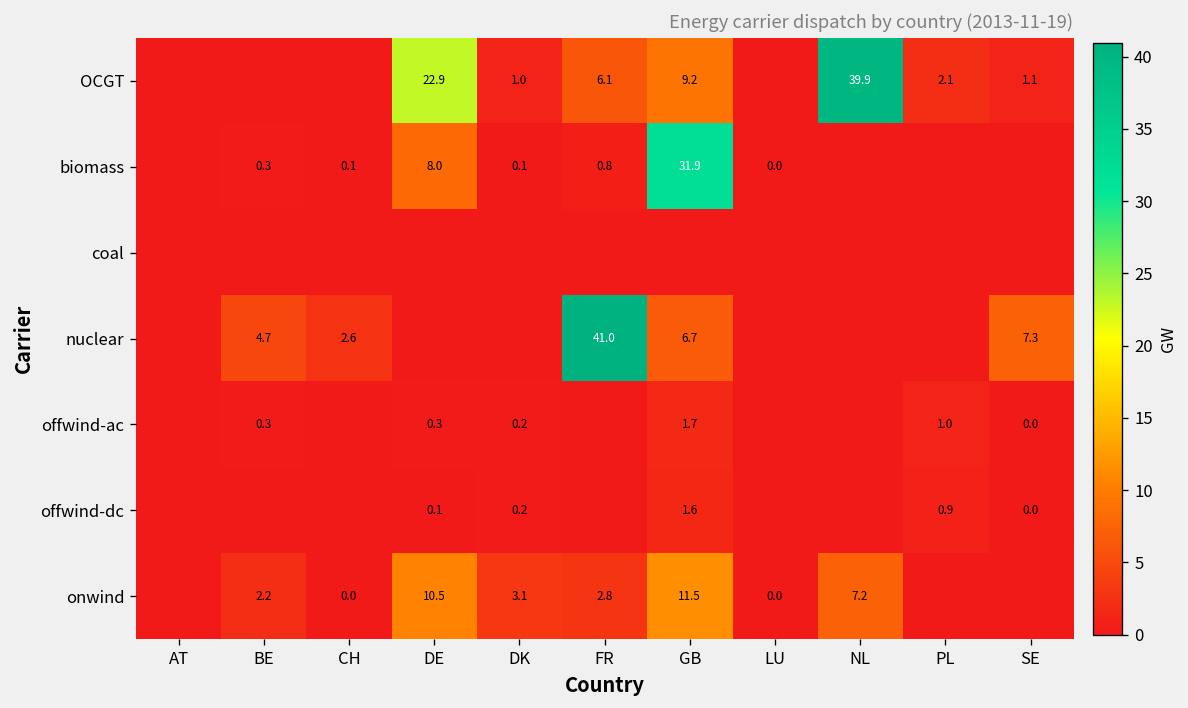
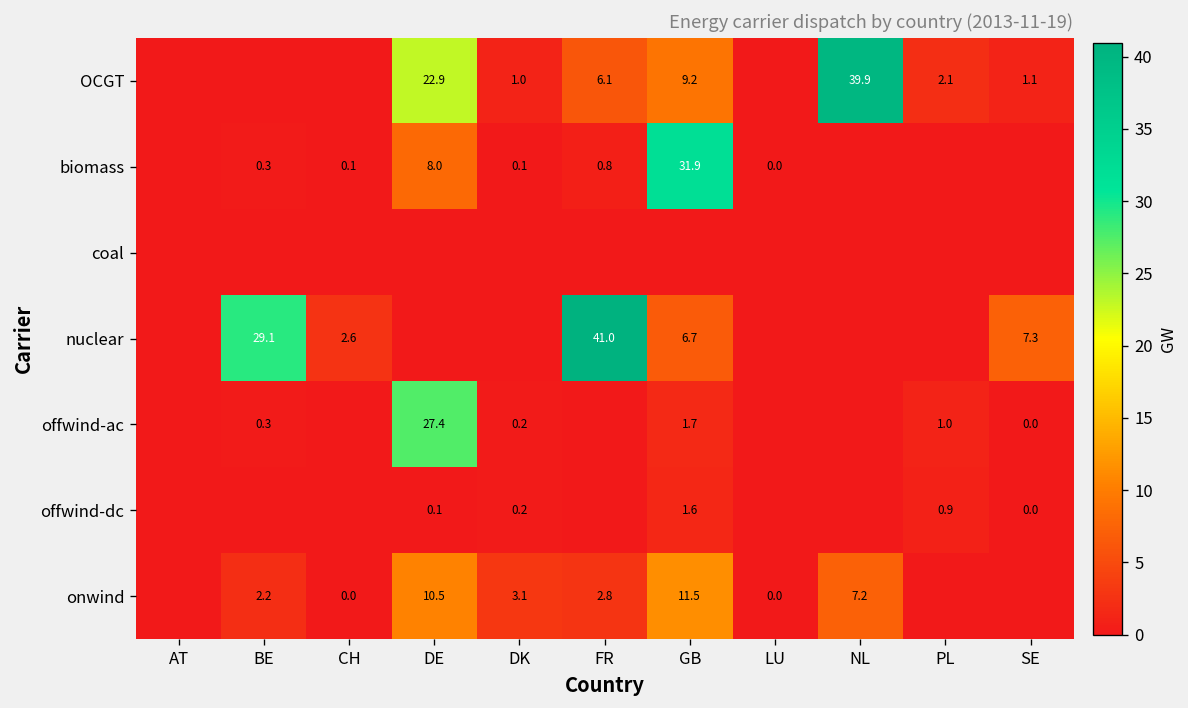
nuclear, BE: 4.7 -> 29.1
offwind-ac, DE: 0.3 -> 27.4
